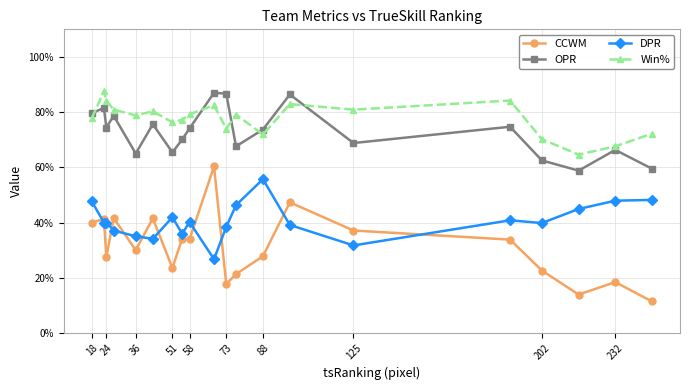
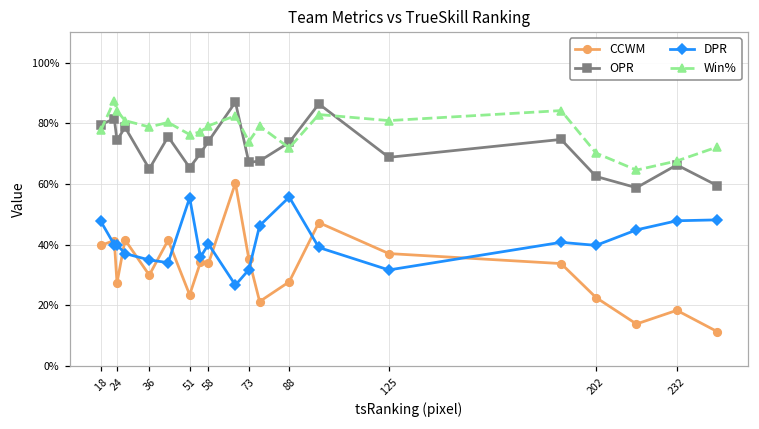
DPR, 51: 42% -> 56%
CCWM, 73: 18% -> 35%
OPR, 73: 87% -> 67%
DPR, 73: 38% -> 32%
